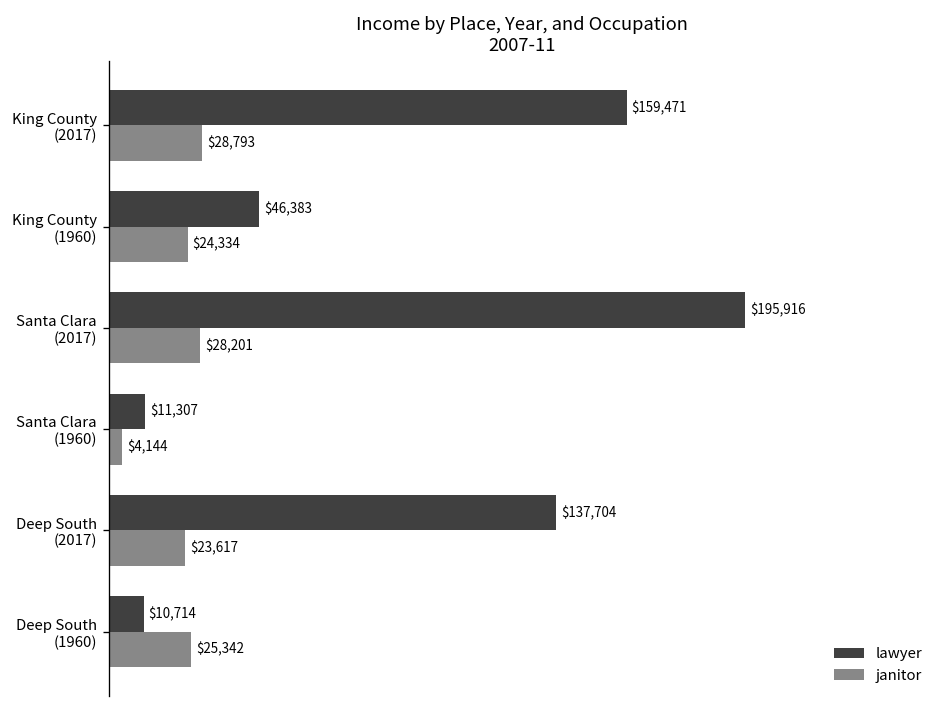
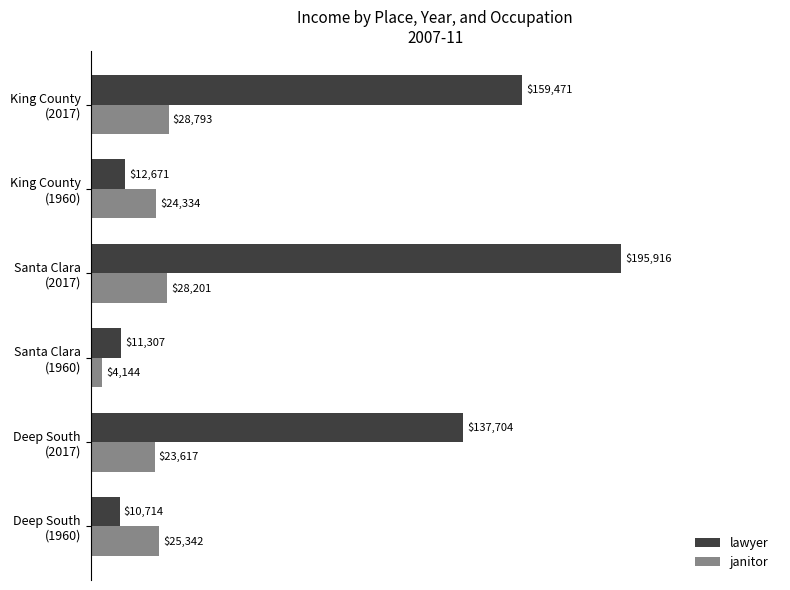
lawyer, King County (1960): $46,383 -> $12,671
